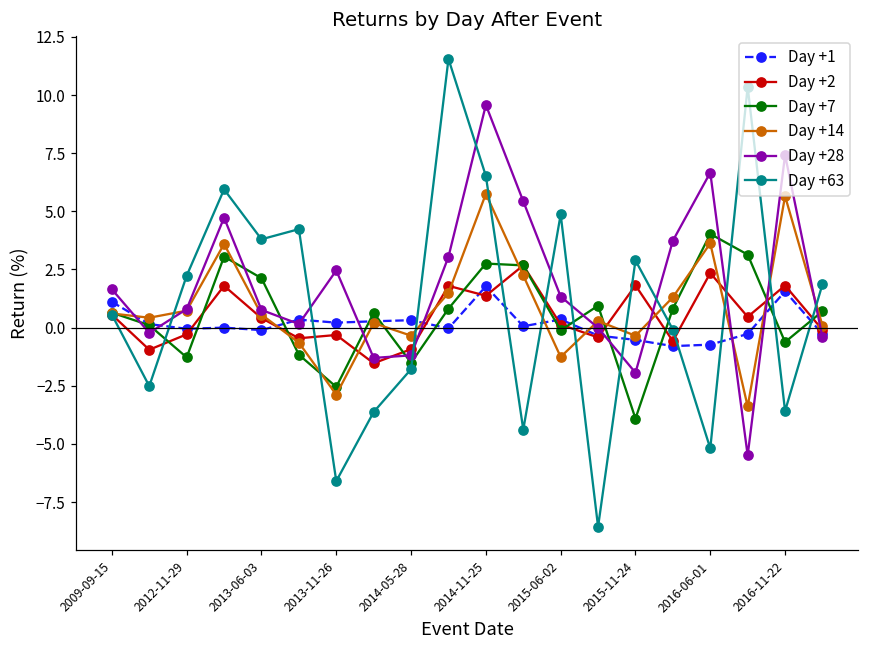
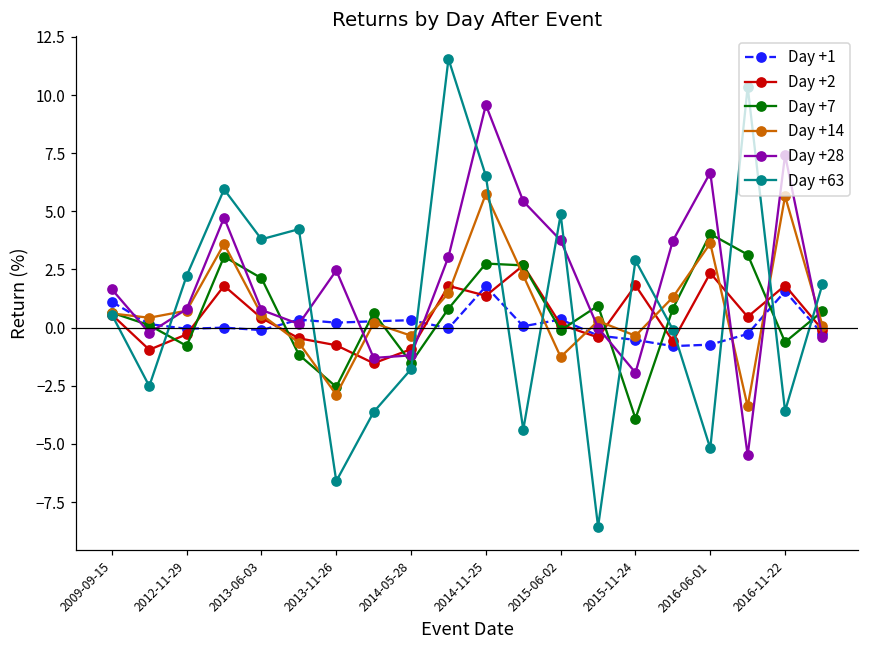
Day +7, 2012-11-29: -1.3 -> -0.8
Day +2, 2013-11-26: -0.3 -> -0.8
Day +28, 2015-06-02: 1.3 -> 3.8
